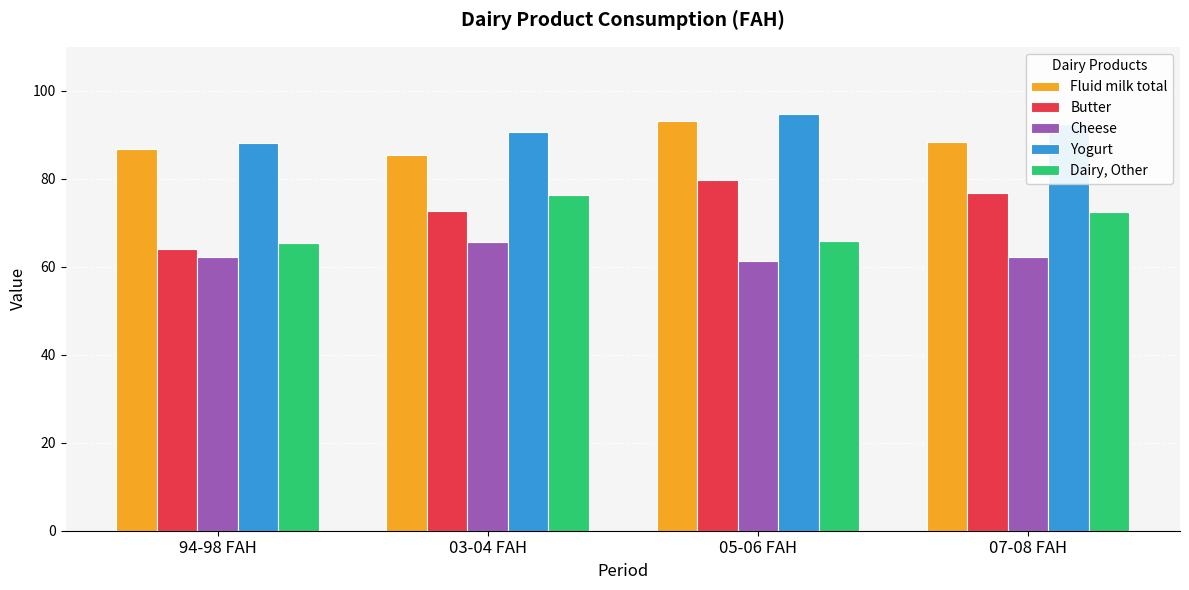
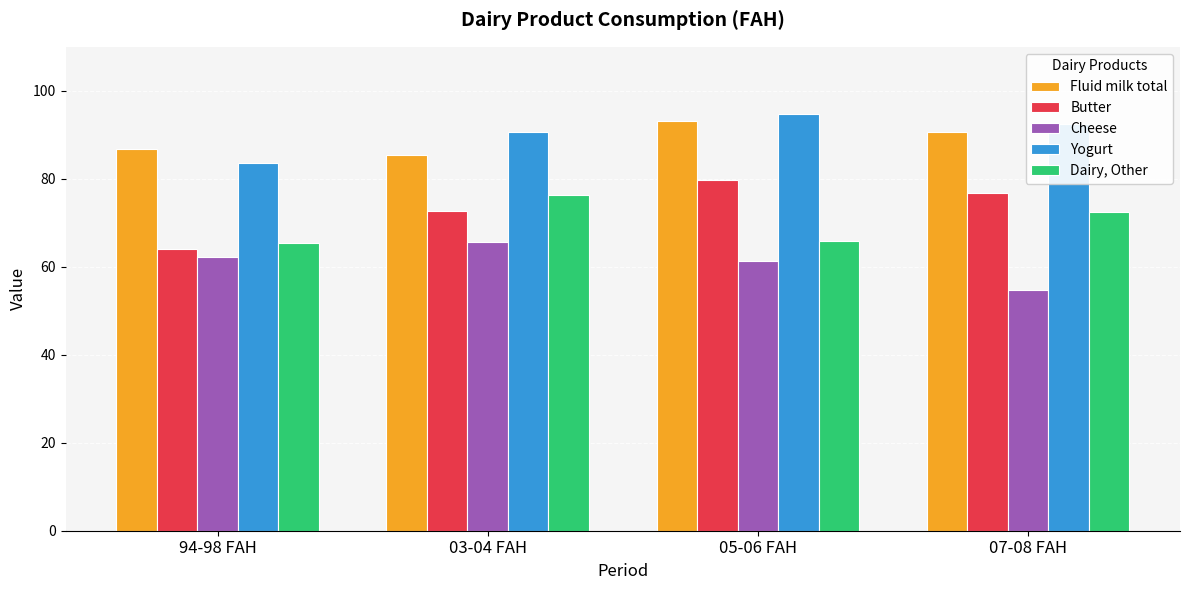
Yogurt, 94-98 FAH: 88 -> 84
Fluid milk total, 07-08 FAH: 88 -> 91
Cheese, 07-08 FAH: 62 -> 55
